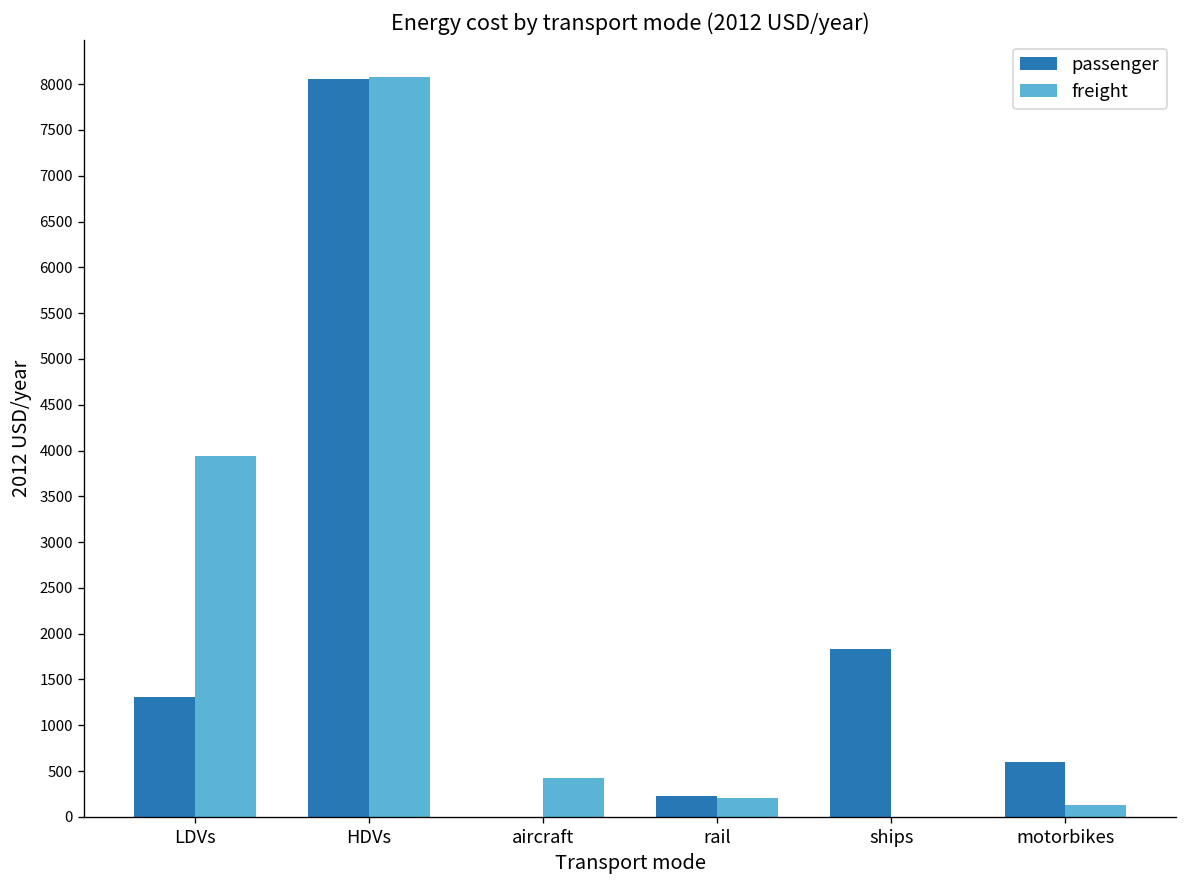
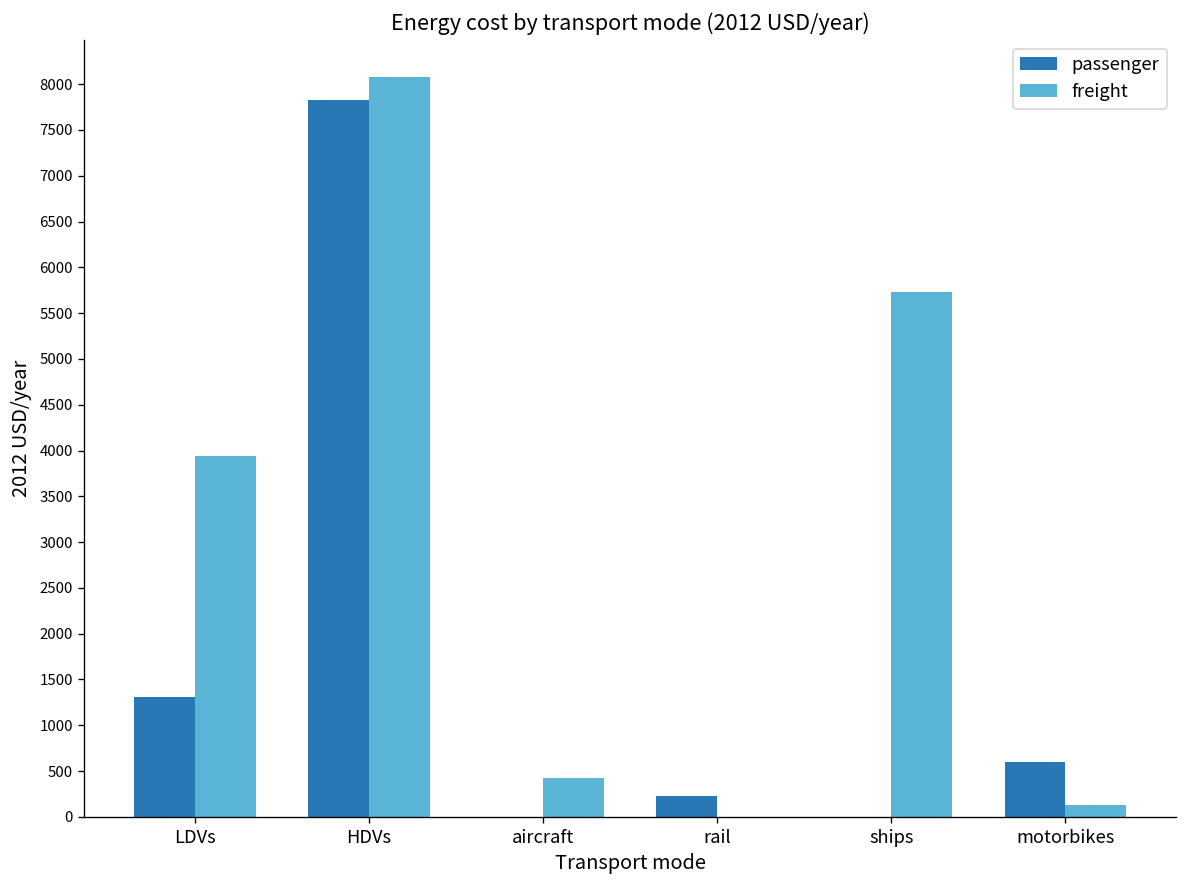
passenger, HDVs: 8100 -> 7800
freight, rail: 200 -> 0
passenger, ships: 1800 -> 0
freight, ships: 0 -> 5700
